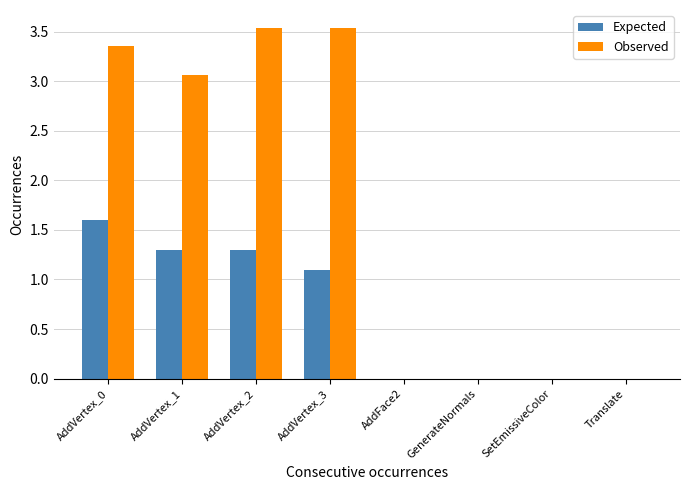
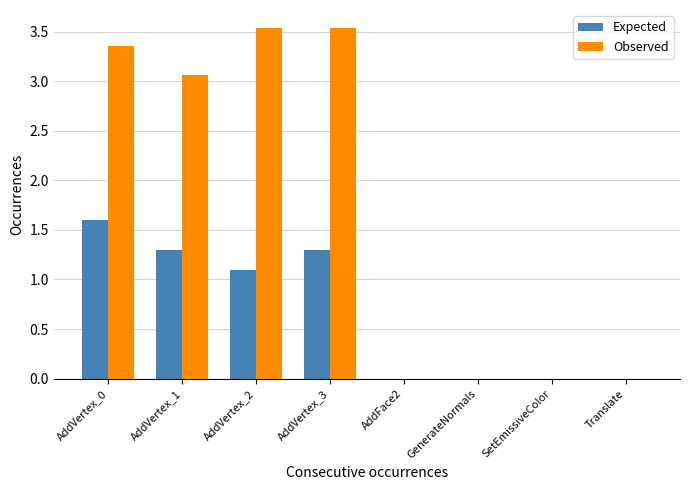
Expected, AddVertex_2: 1.3 -> 1.1
Expected, AddVertex_3: 1.1 -> 1.3
